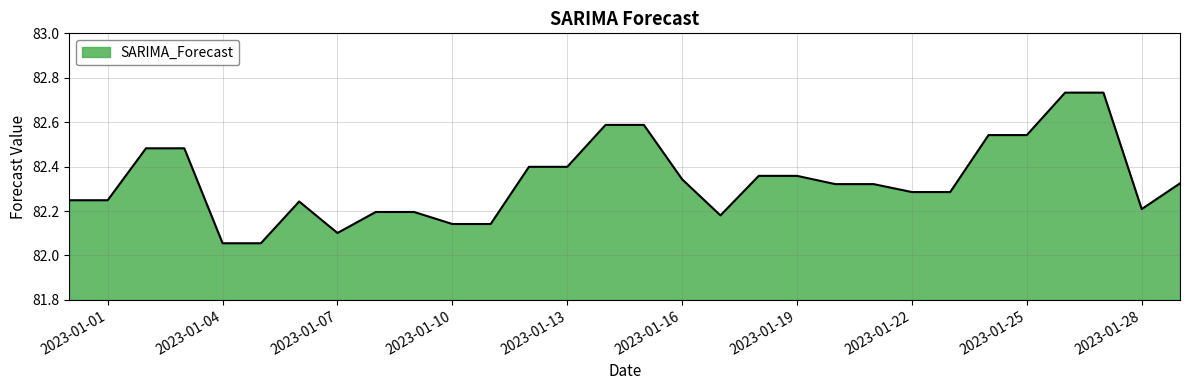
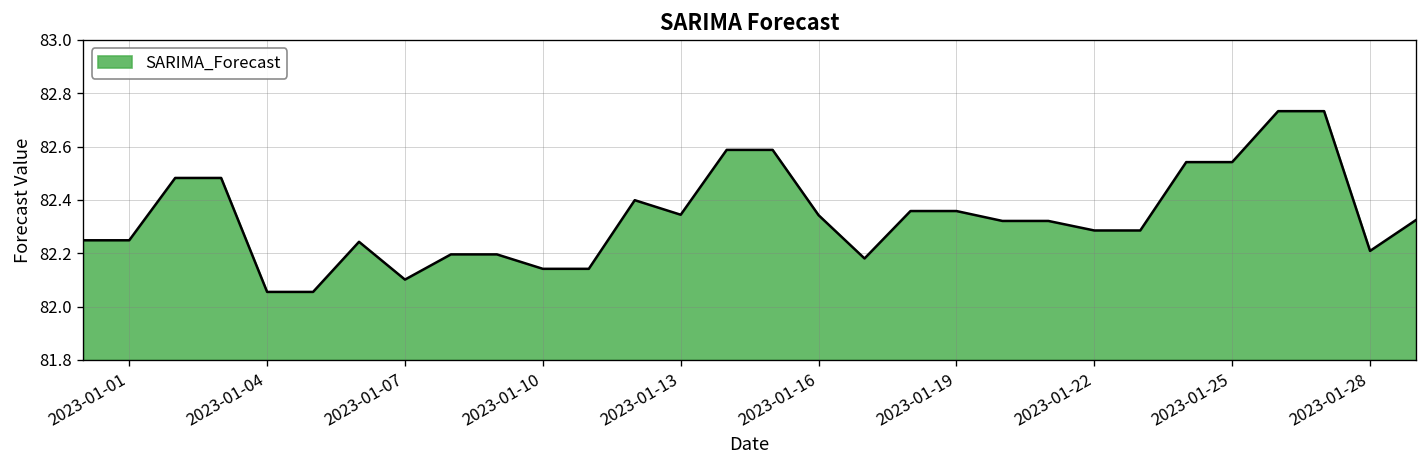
2023-01-13: 82.40 -> 82.34
